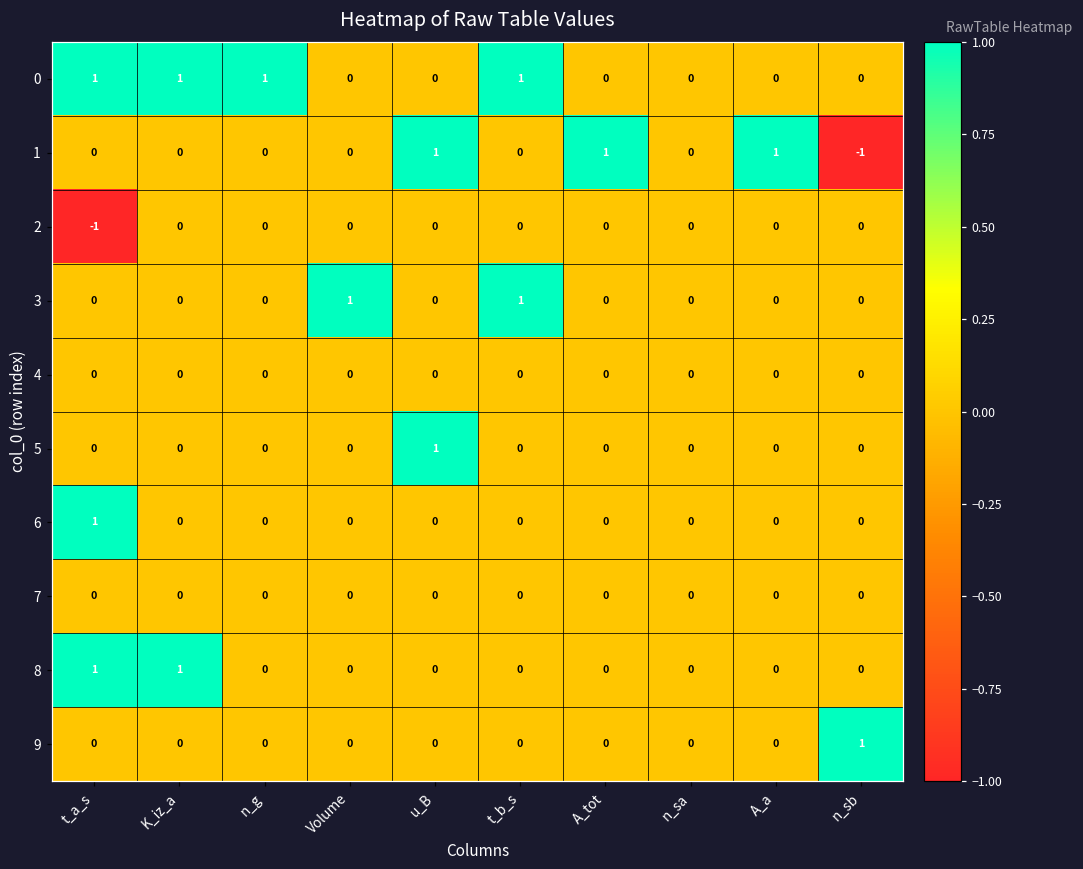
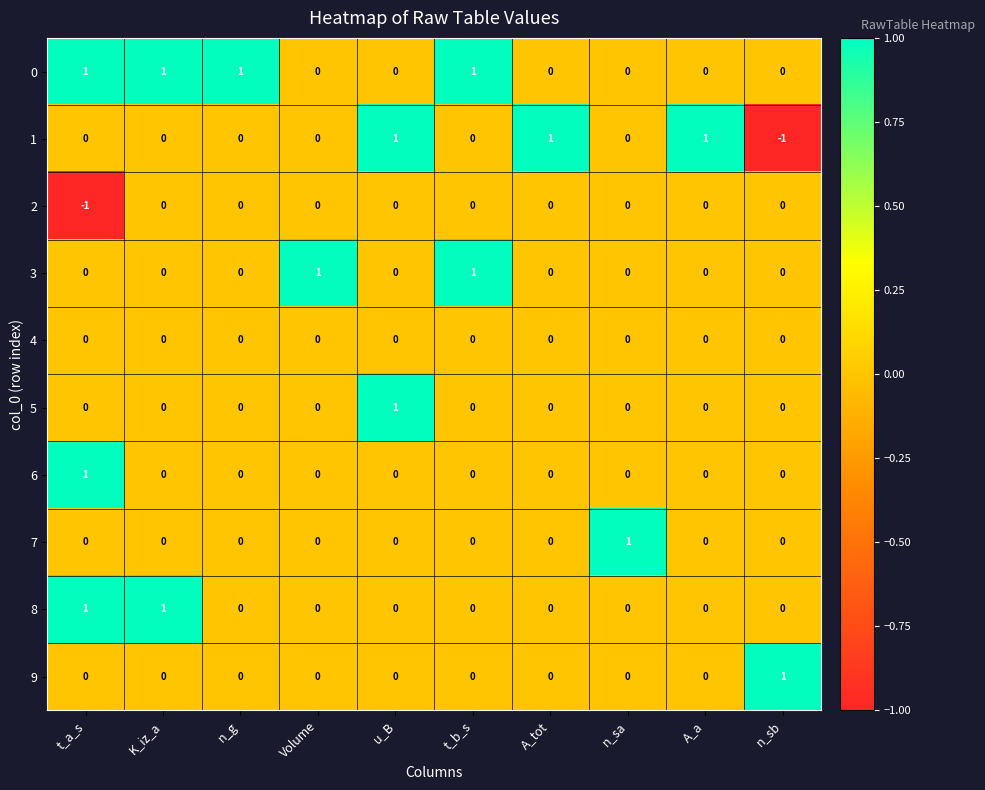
7, n_sa: 0 -> 1
